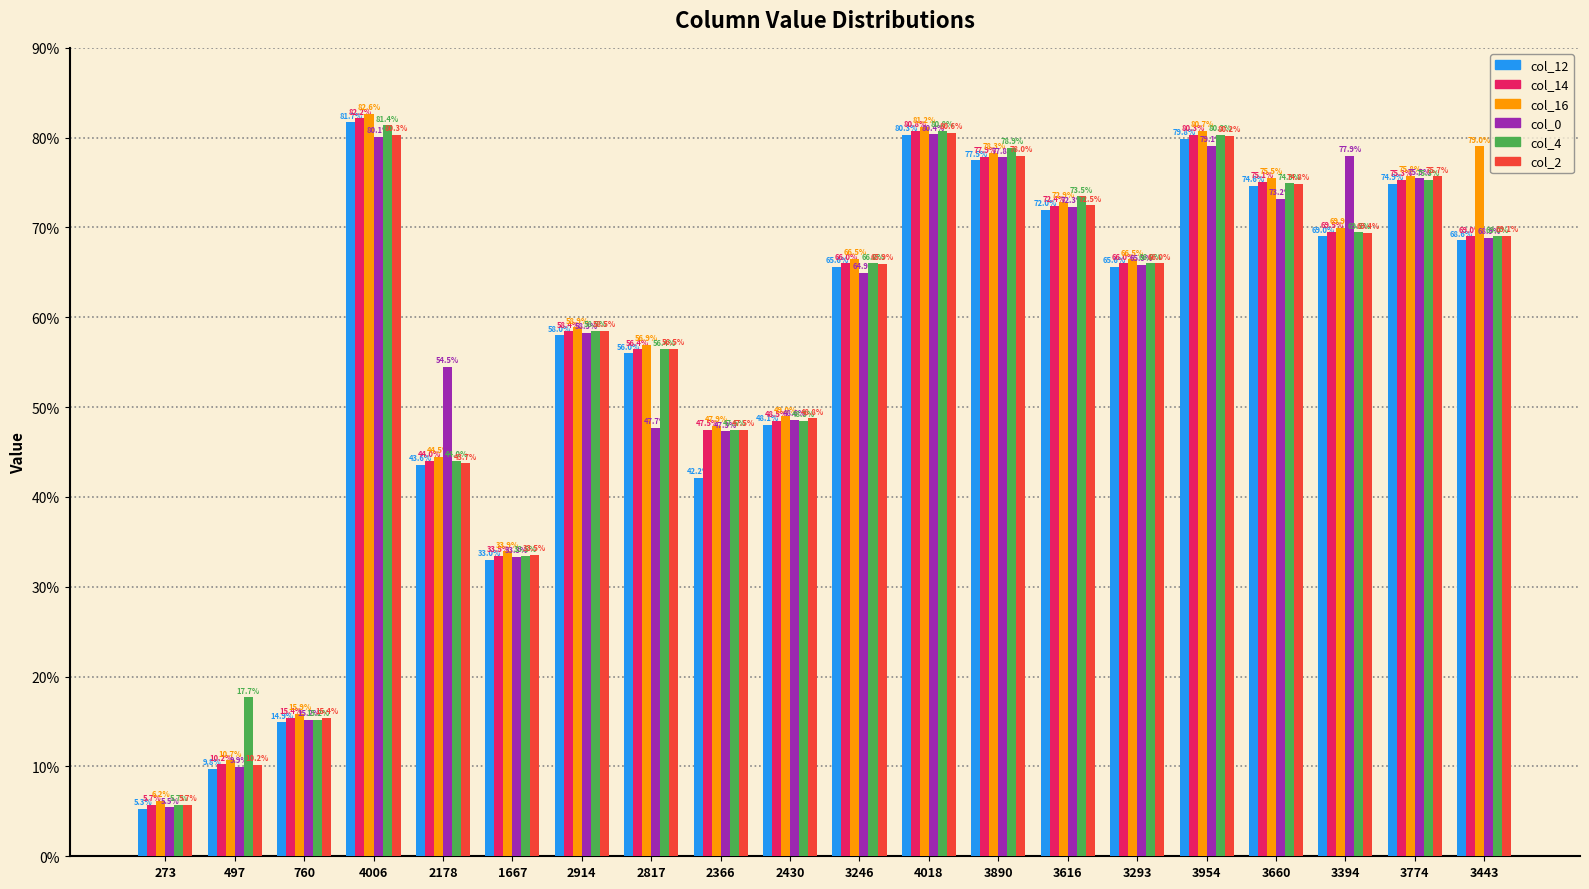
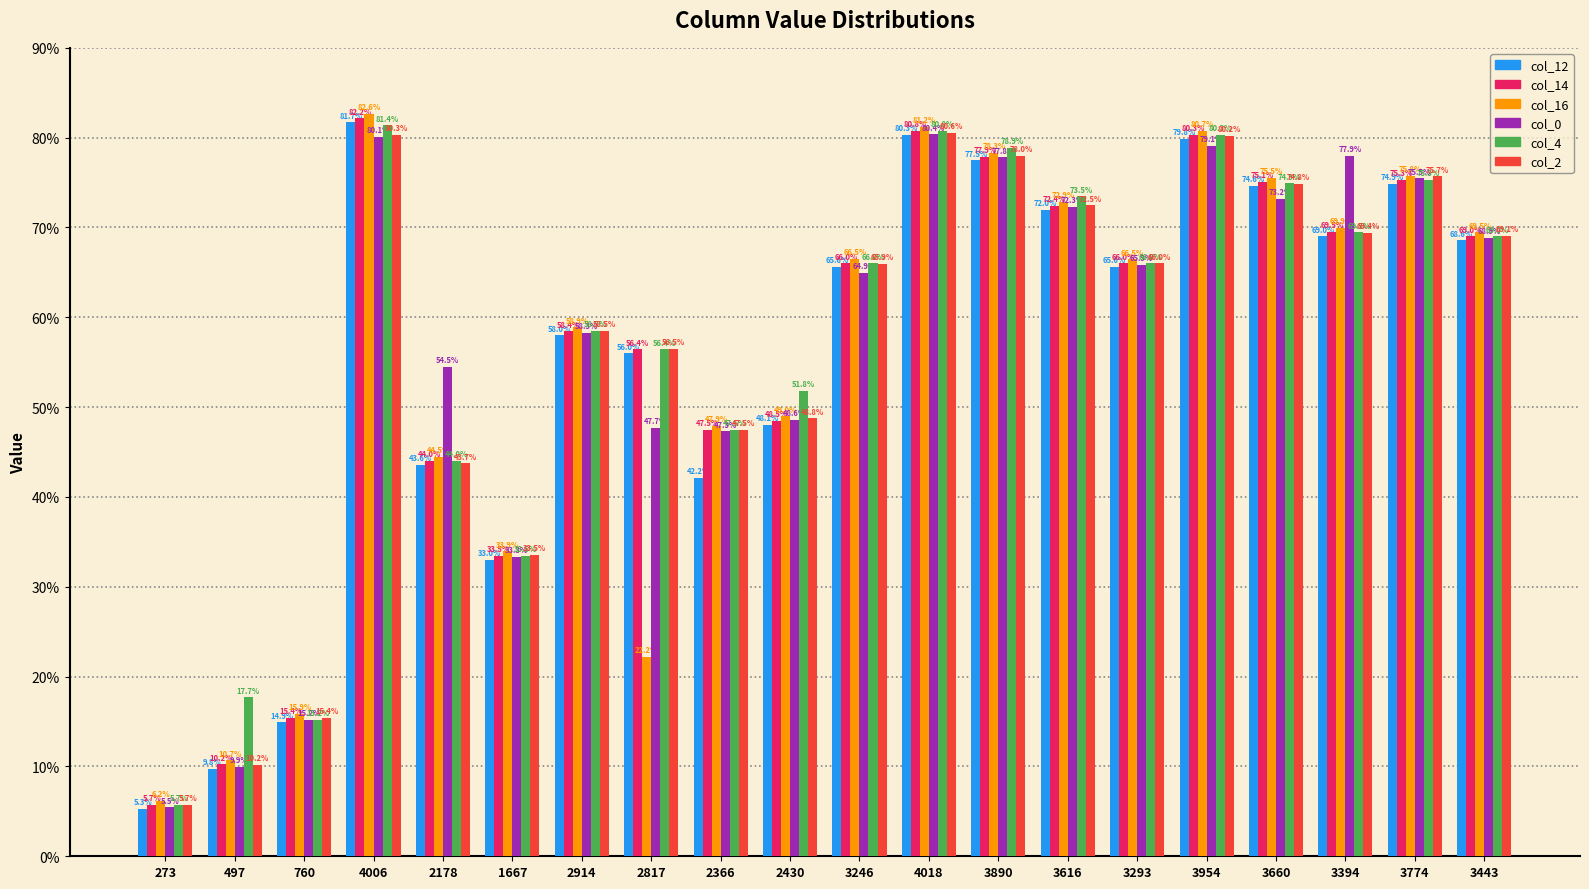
col_16, 2817: 56.9% -> 22.2%
col_4, 2430: 48.5% -> 51.8%
col_16, 3443: 79.0% -> 69.5%
